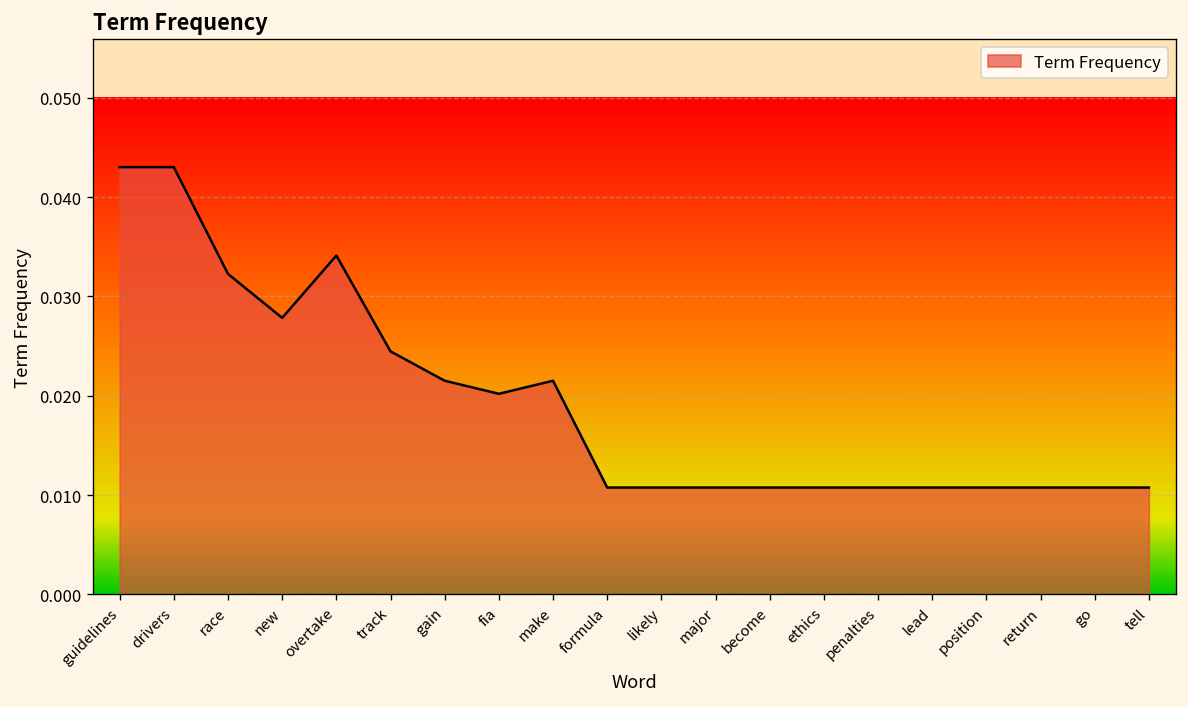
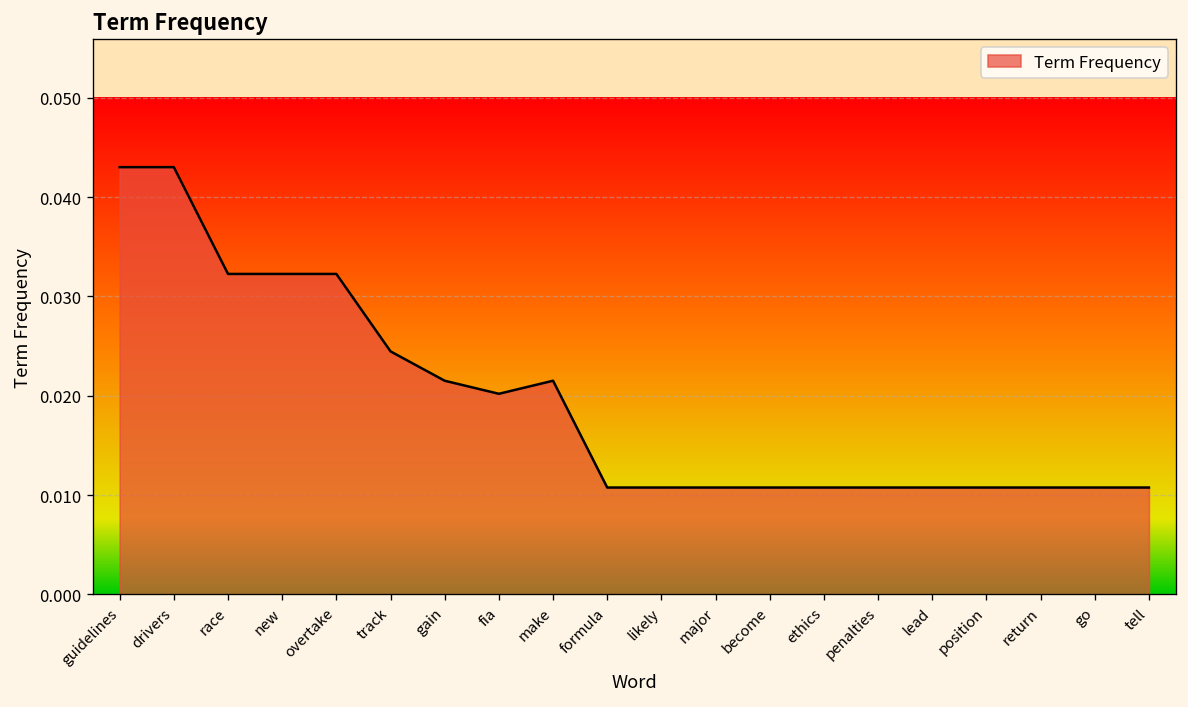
new: 0.028 -> 0.032
overtake: 0.034 -> 0.032
